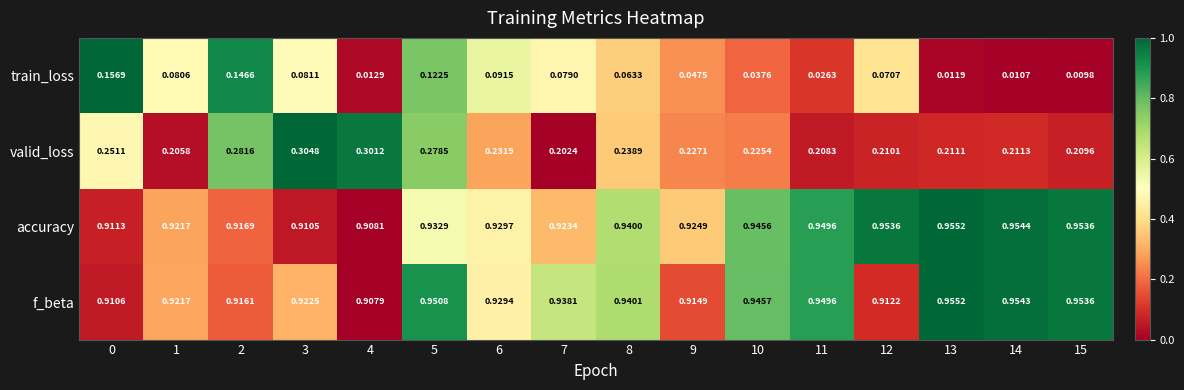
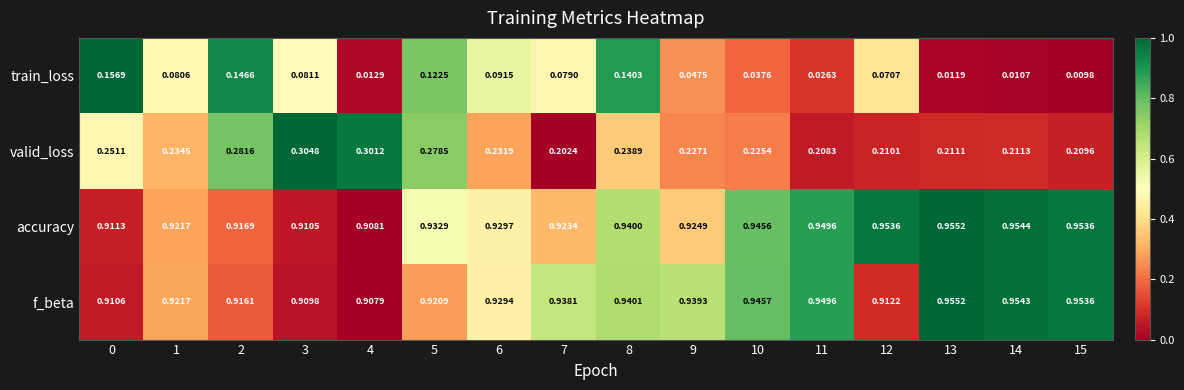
train_loss, 8: 0.0633 -> 0.1403
valid_loss, 1: 0.2058 -> 0.2345
f_beta, 3: 0.9225 -> 0.9098
f_beta, 5: 0.9508 -> 0.9209
f_beta, 9: 0.9149 -> 0.9393
